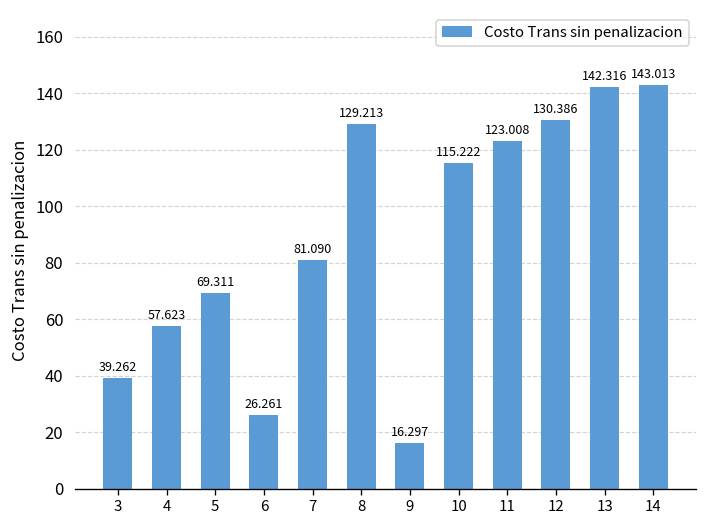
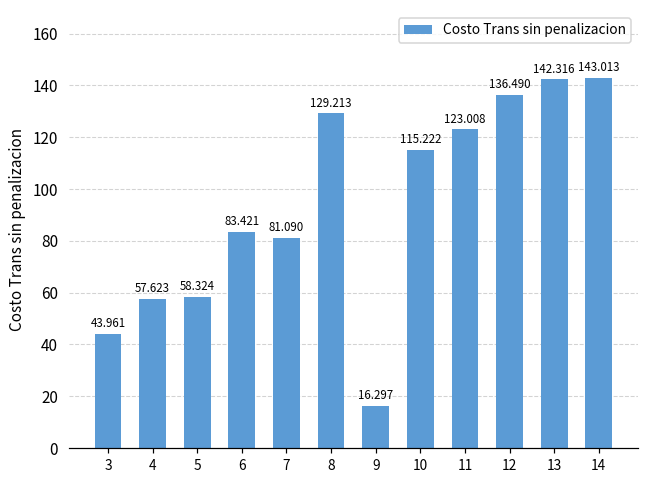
3: 39.262 -> 43.961
5: 69.311 -> 58.324
6: 26.261 -> 83.421
12: 130.386 -> 136.490
